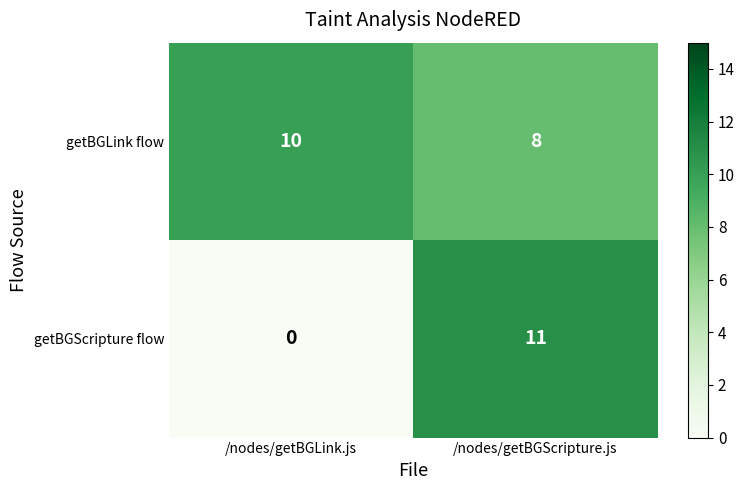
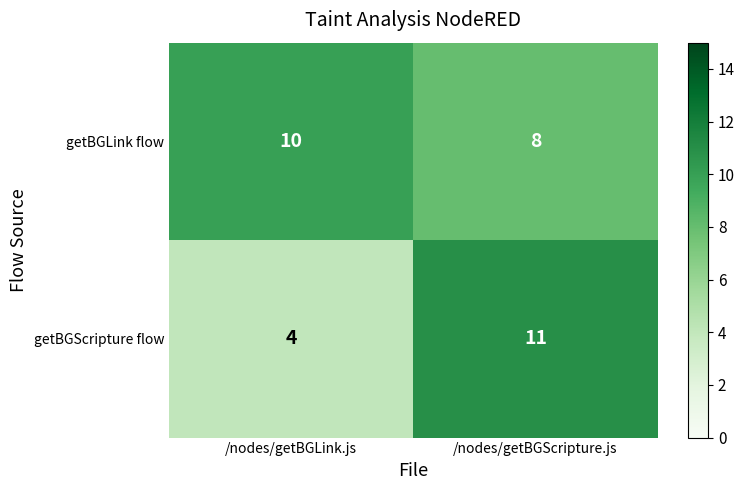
getBGScripture flow, /nodes/getBGLink.js: 0 -> 4
